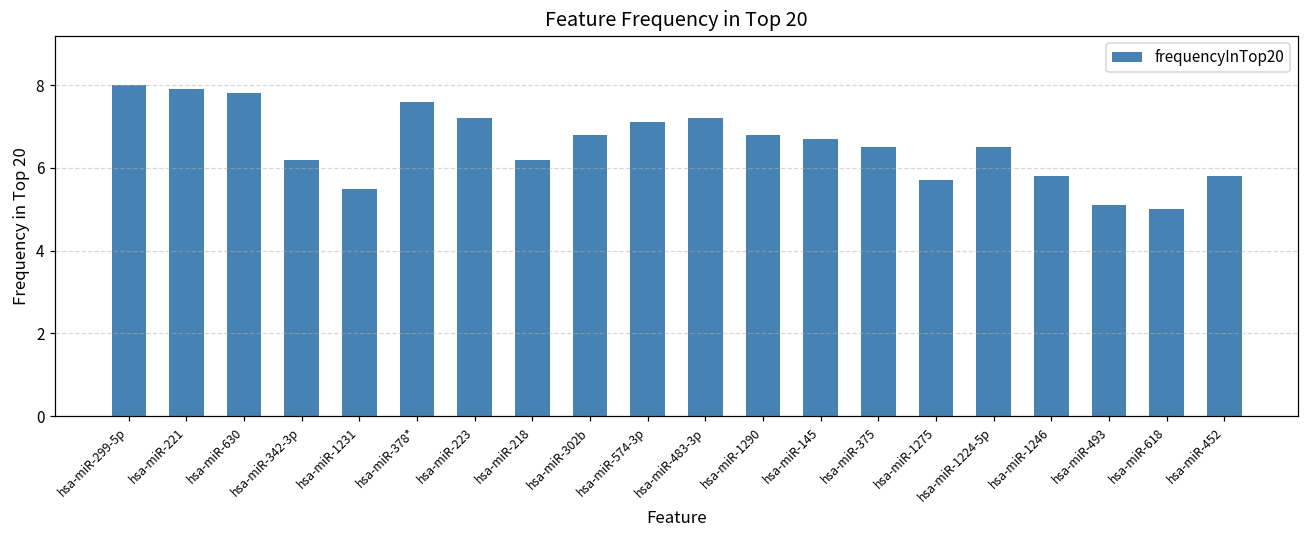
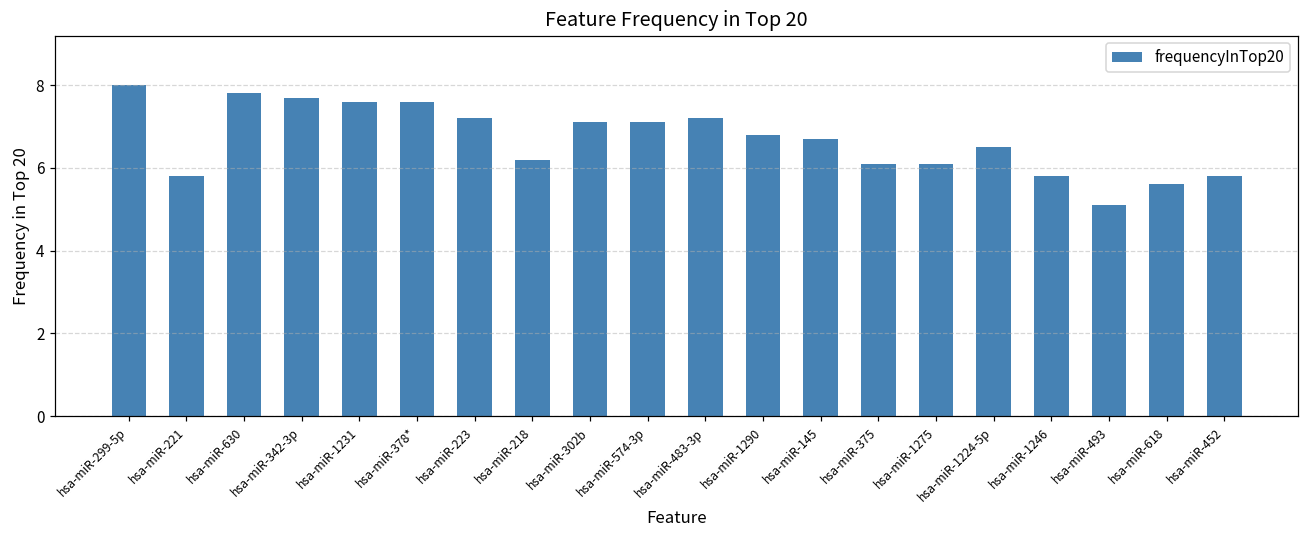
hsa-miR-221: 7.9 -> 5.8
hsa-miR-342-3p: 6.2 -> 7.7
hsa-miR-1231: 5.5 -> 7.6
hsa-miR-302b: 6.8 -> 7.1
hsa-miR-375: 6.5 -> 6.1
hsa-miR-1275: 5.7 -> 6.1
hsa-miR-618: 5.0 -> 5.6
